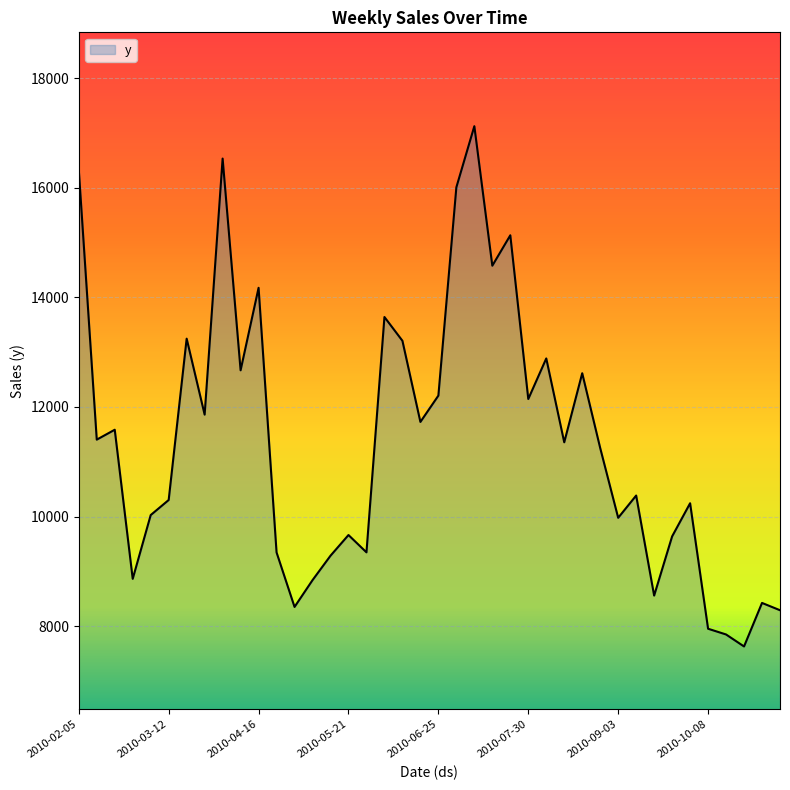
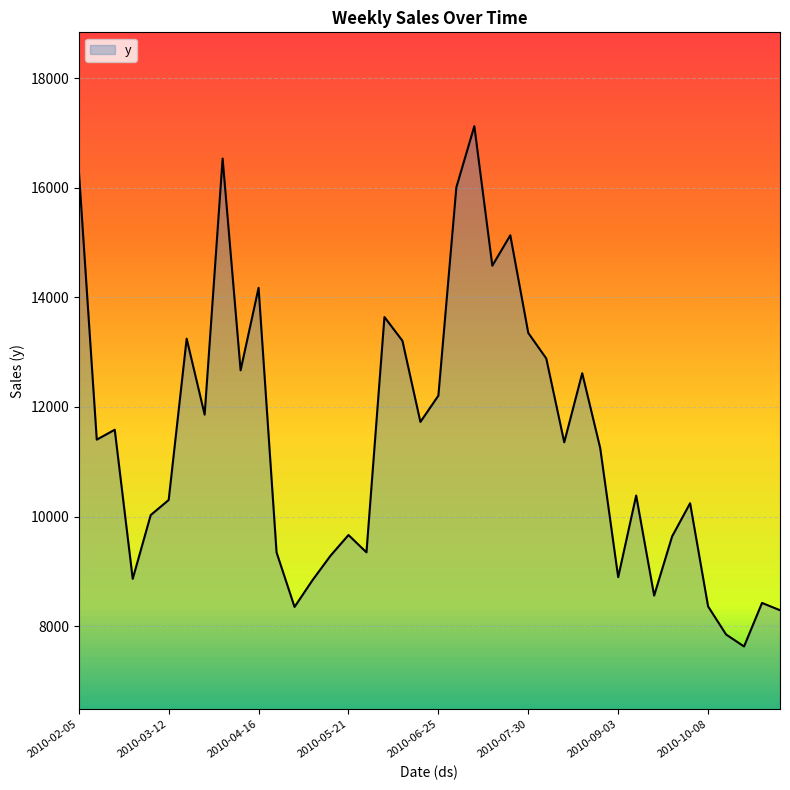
2010-07-30: 12100 -> 13300
2010-09-03: 10000 -> 8900
2010-10-08: 8000 -> 8400
